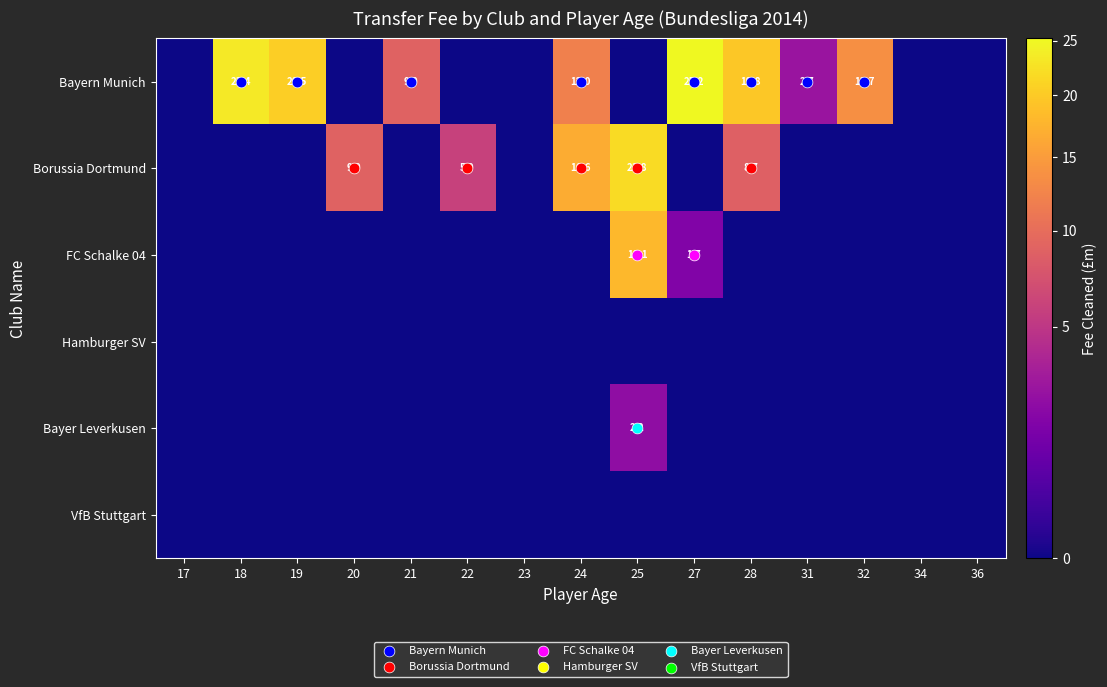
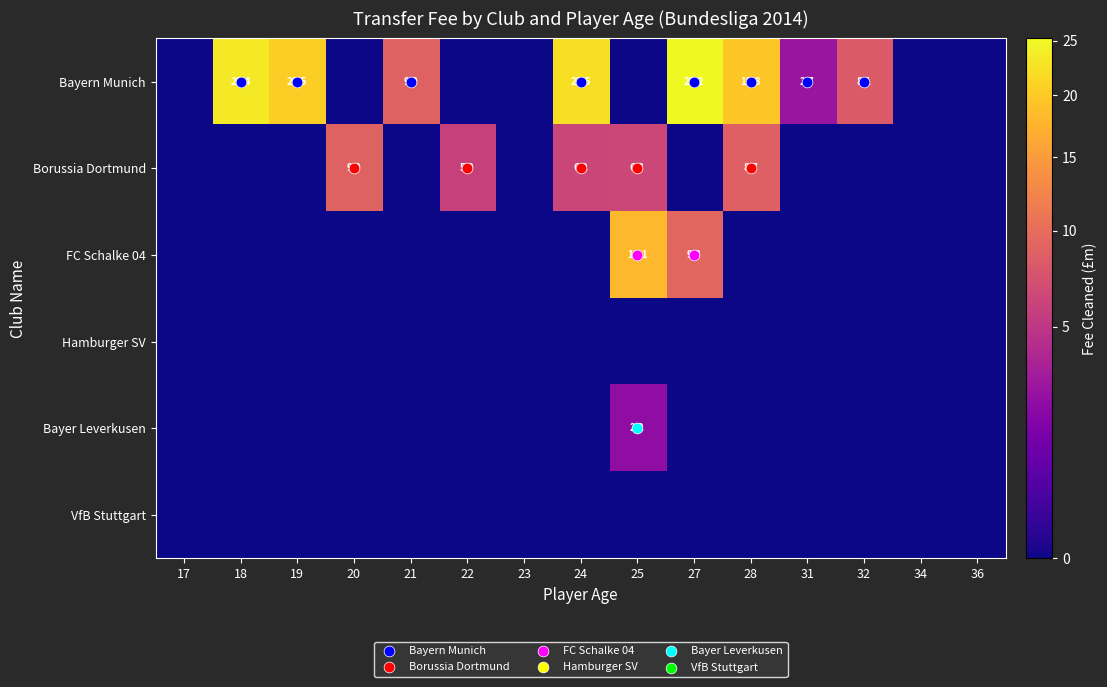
Bayern Munich, 24: 12.0 -> 22.5
Bayern Munich, 32: 13.7 -> 8.1
Borussia Dortmund, 24: 16.6 -> 6.2
Borussia Dortmund, 25: 21.8 -> 6.3
FC Schalke 04, 27: 1.7 -> 9.3
